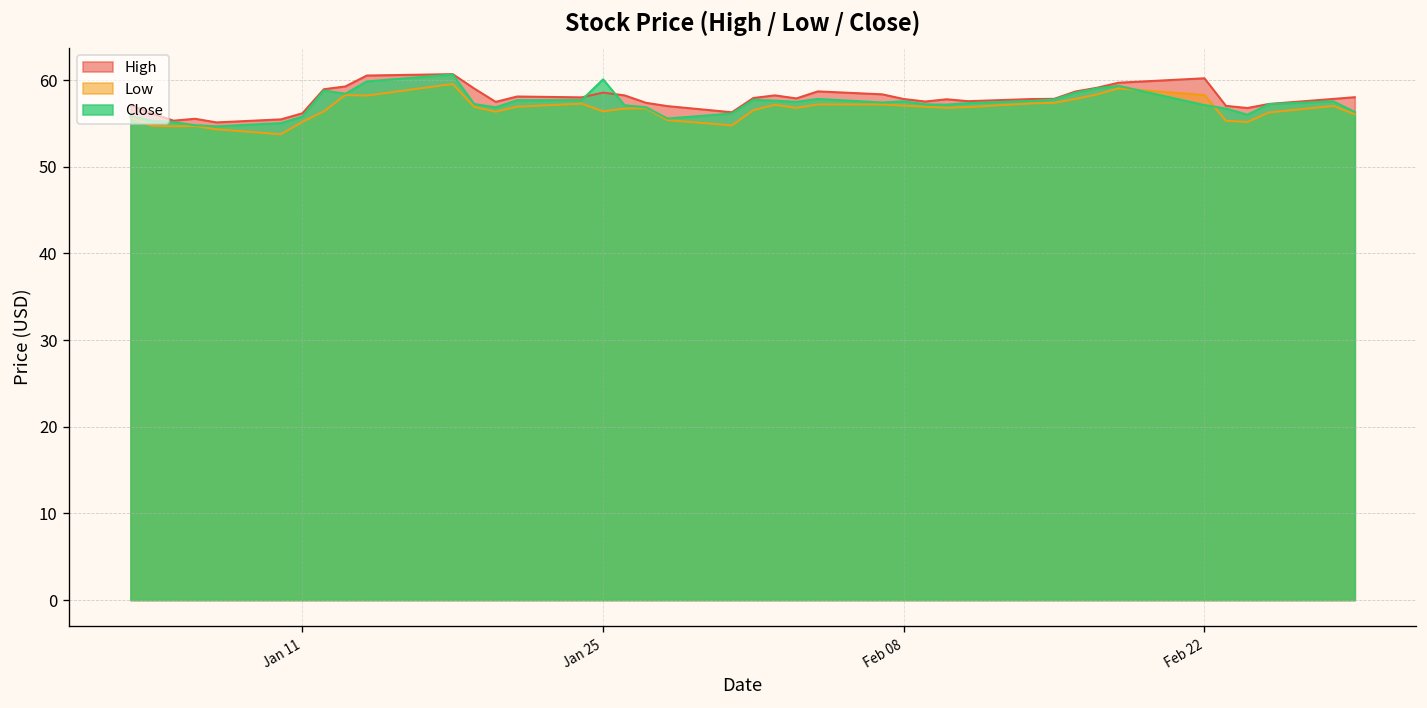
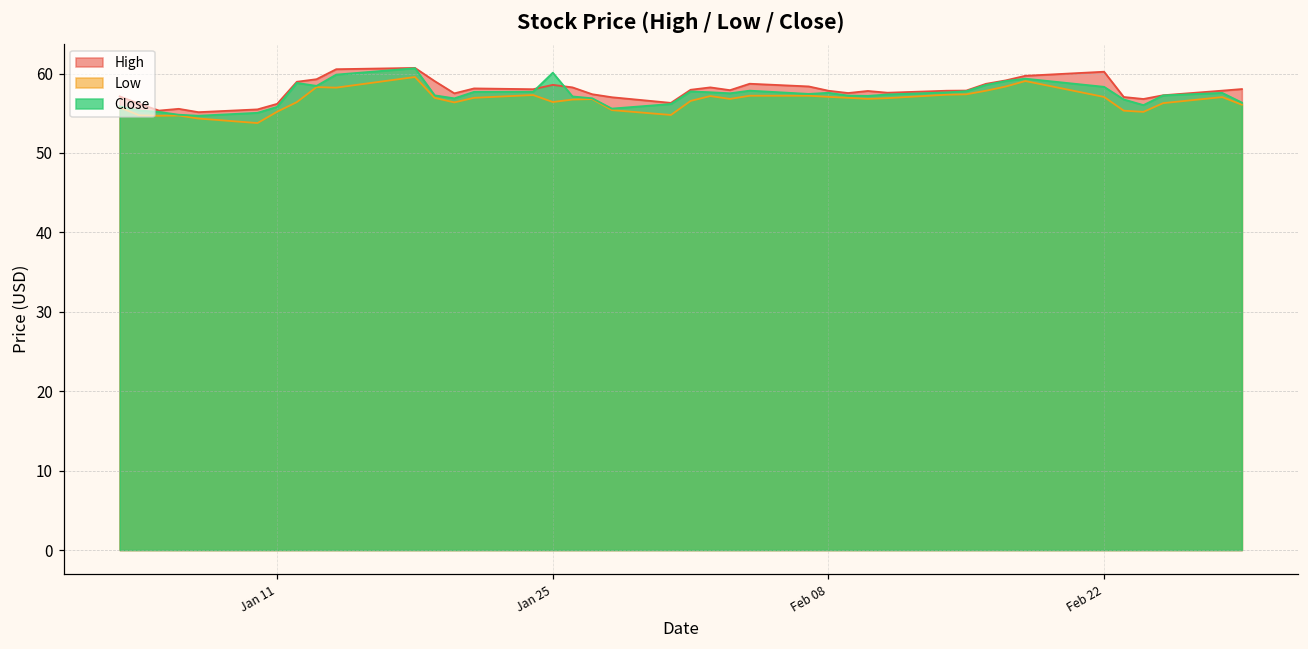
Low, Feb 22: 58 -> 57
Close, Feb 22: 57 -> 58
